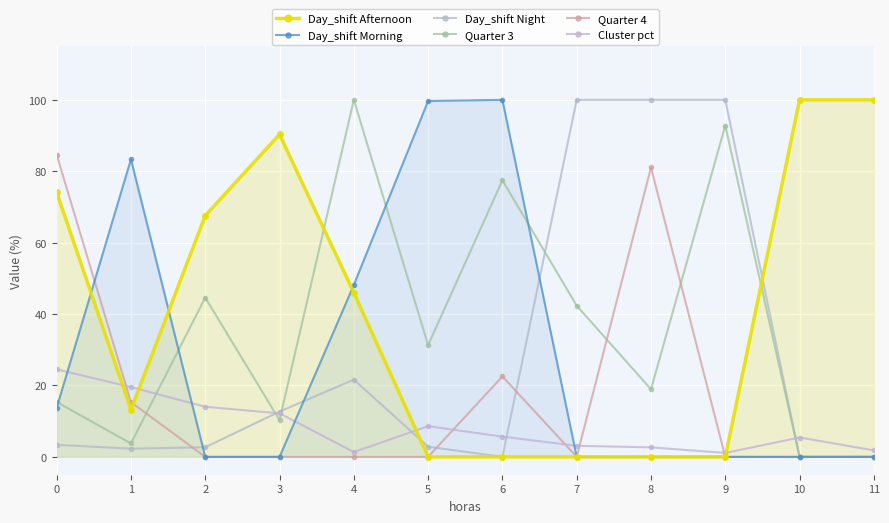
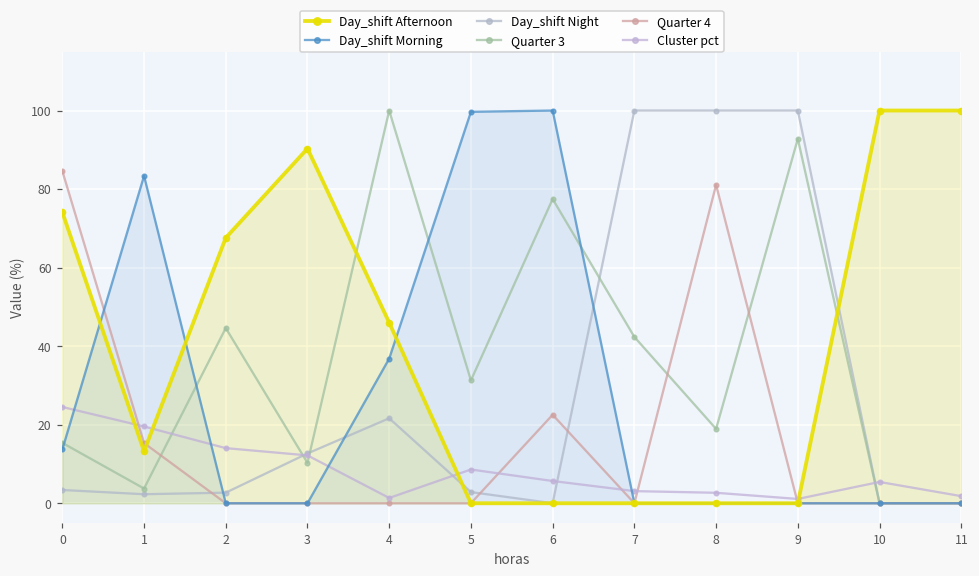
Day_shift Morning, 4: 48 -> 37
